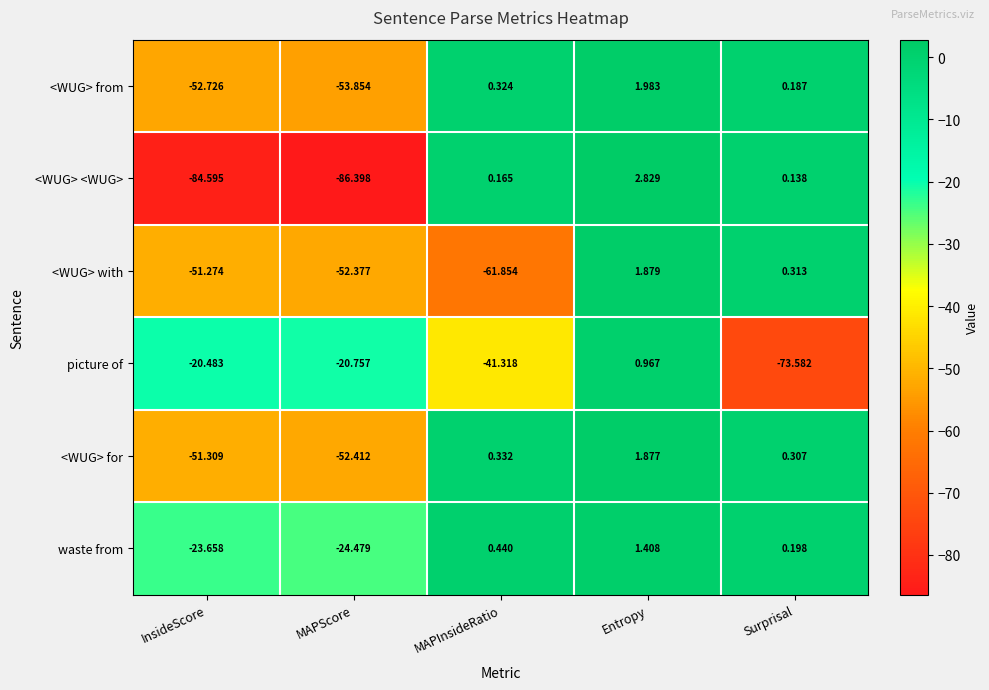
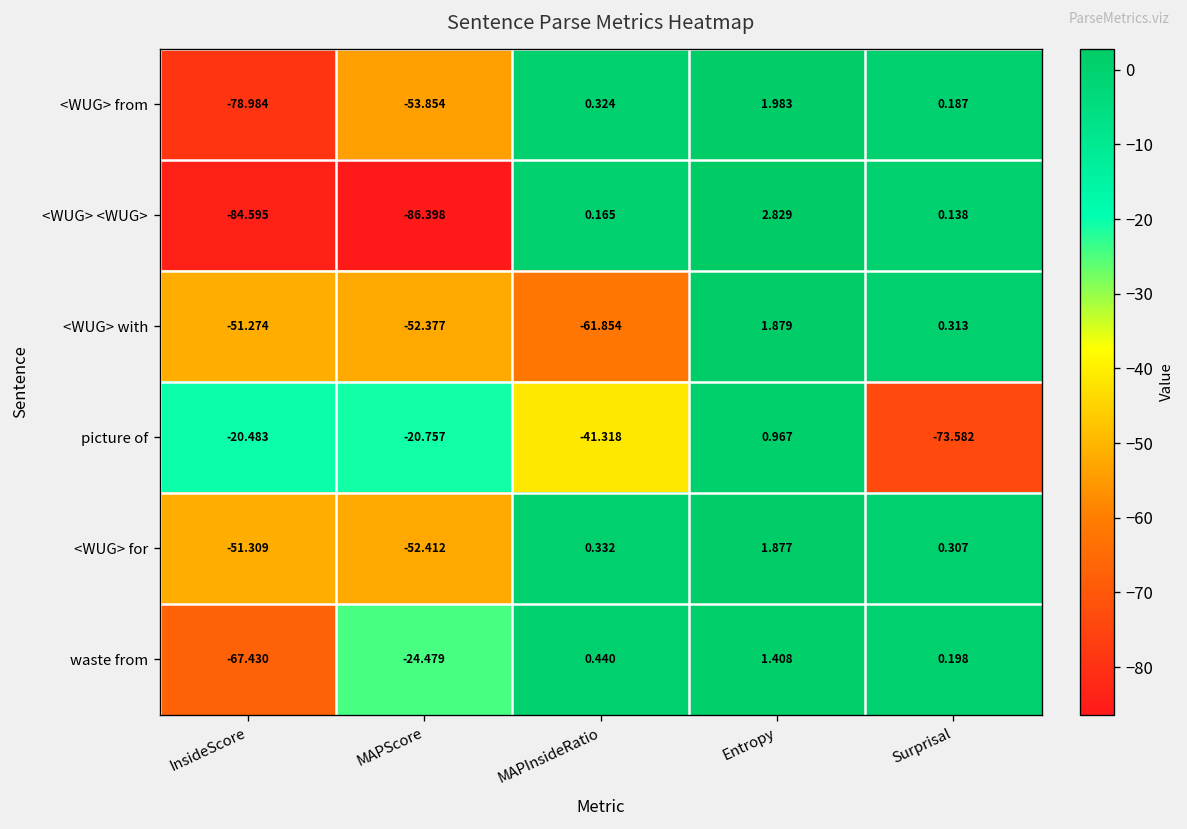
<WUG> from, InsideScore: -52.726 -> -78.984
waste from, InsideScore: -23.658 -> -67.430
